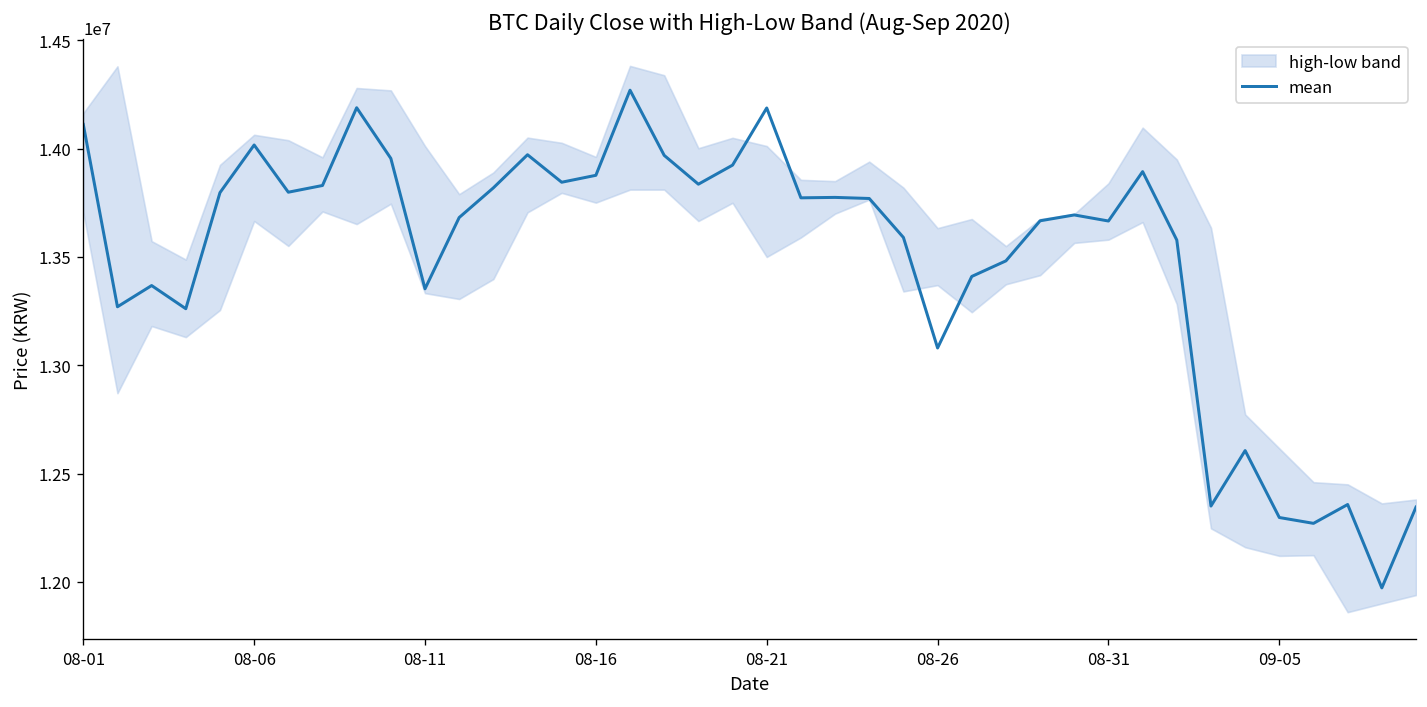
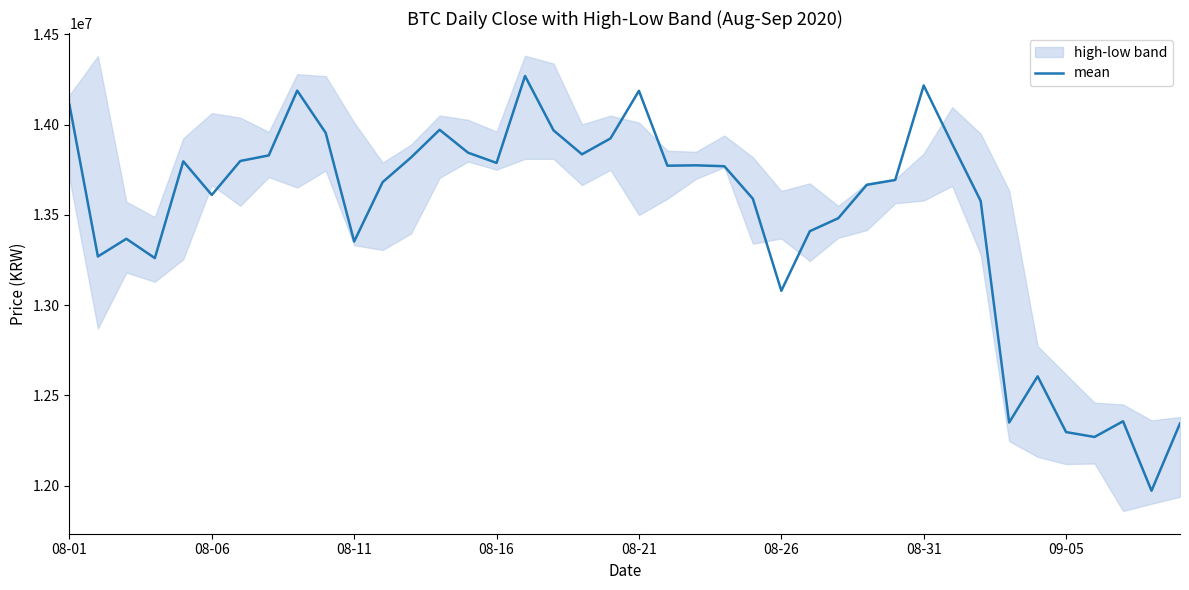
mean, 08-06: 14020000 -> 13610000
mean, 08-16: 13880000 -> 13790000
mean, 08-31: 13670000 -> 14220000
